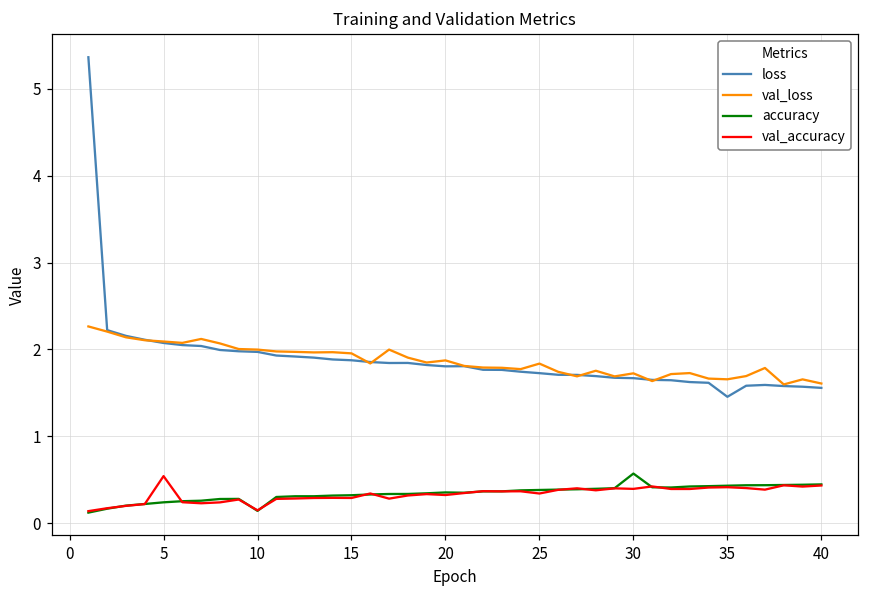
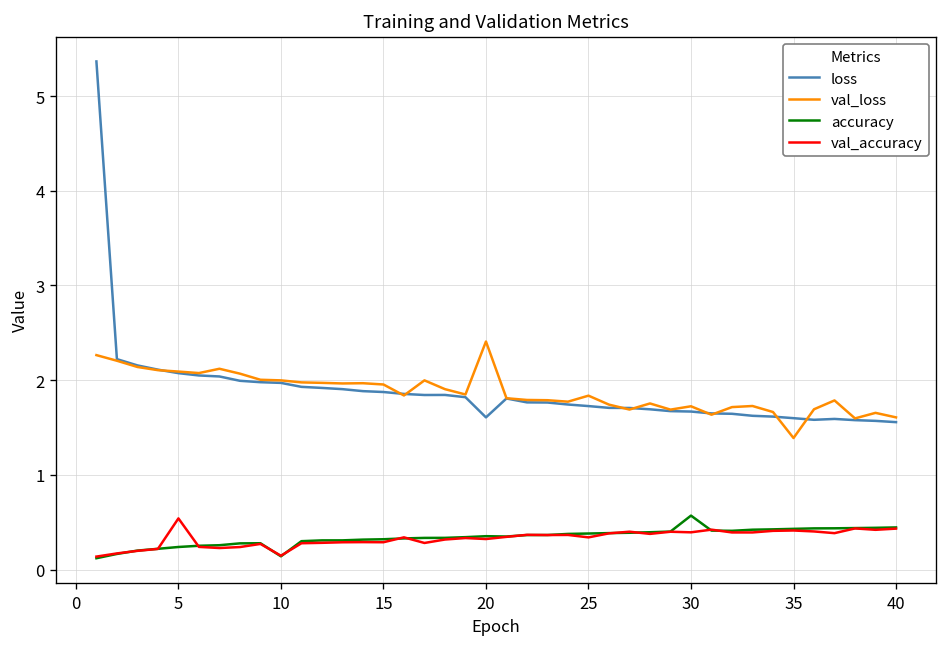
loss, 20: 1.8 -> 1.6
val_loss, 20: 1.9 -> 2.4
loss, 35: 1.5 -> 1.6
val_loss, 35: 1.7 -> 1.4
